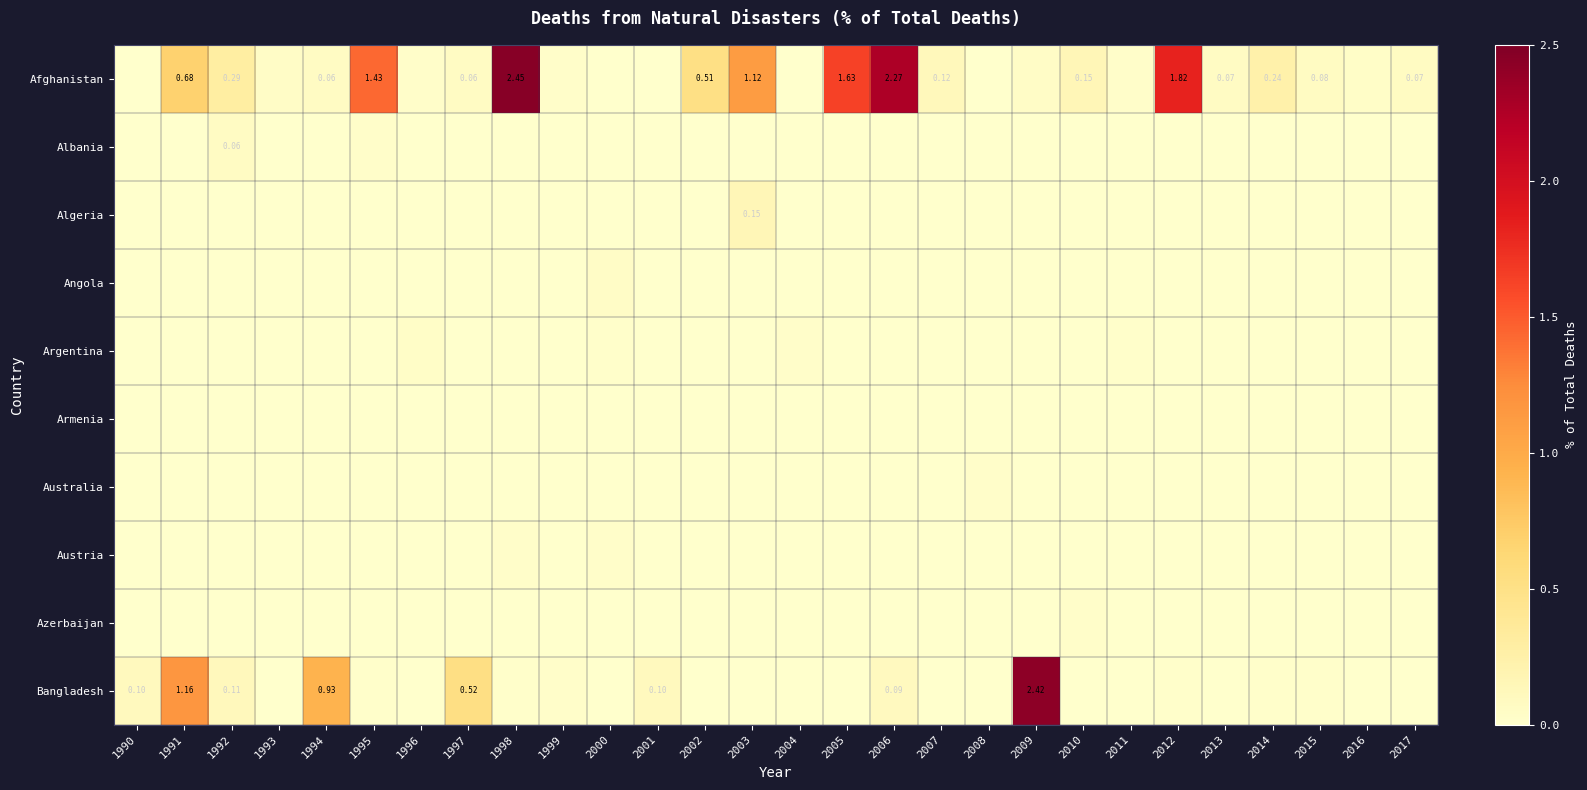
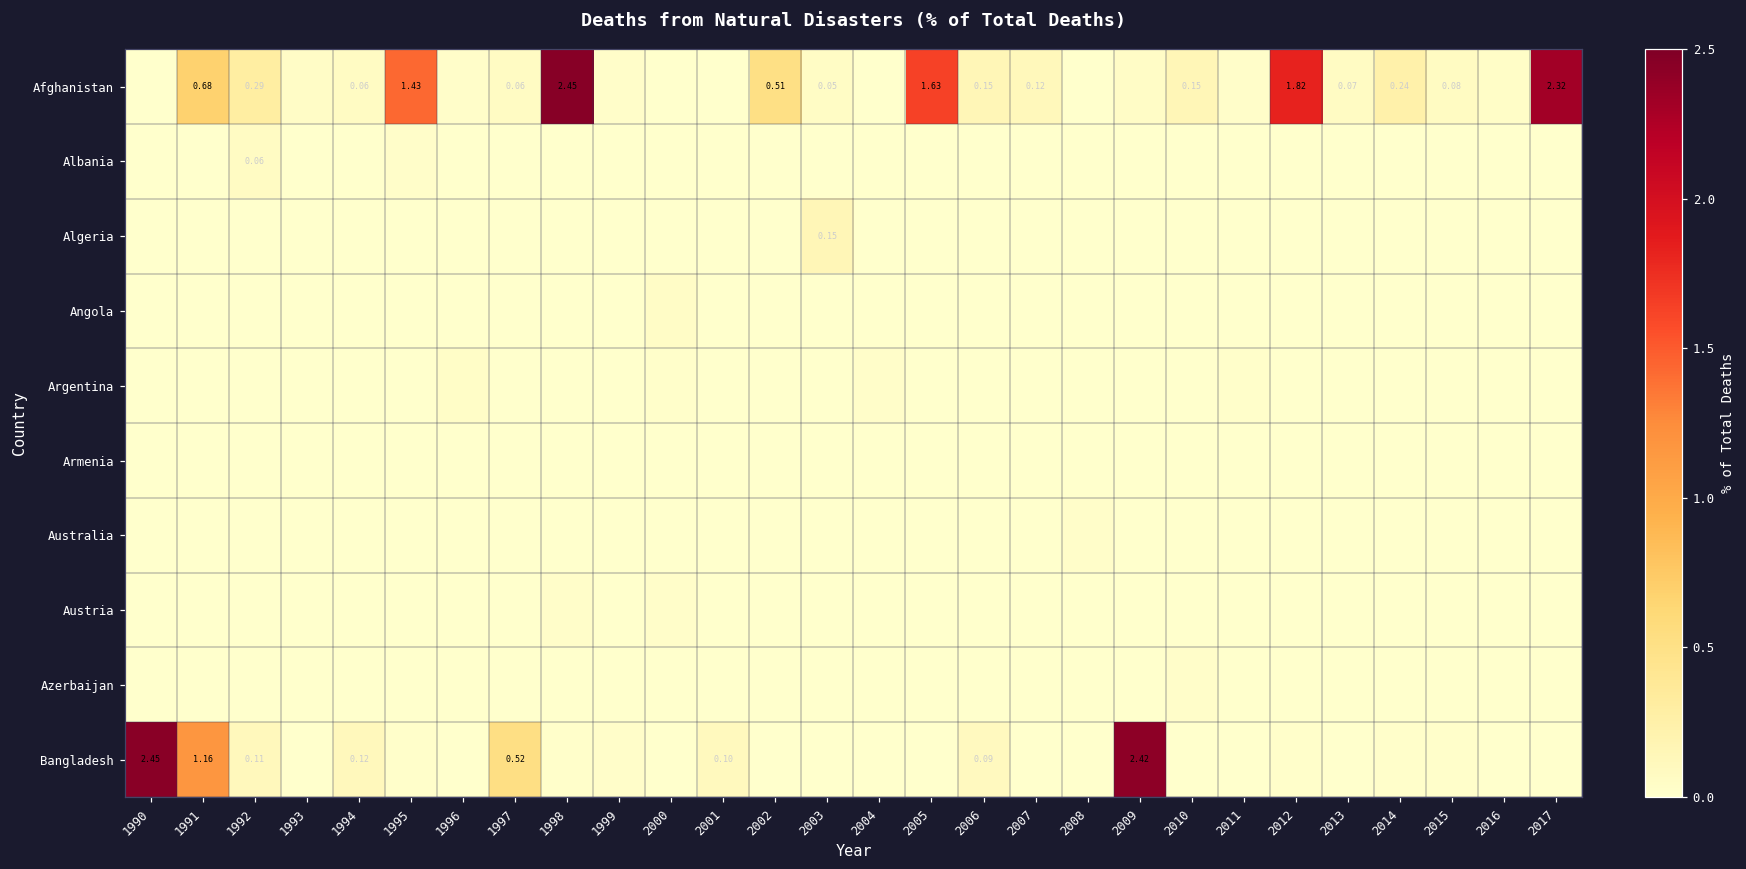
Afghanistan, 2003: 1.12 -> 0.05
Afghanistan, 2006: 2.27 -> 0.15
Afghanistan, 2017: 0.07 -> 2.32
Bangladesh, 1990: 0.10 -> 2.45
Bangladesh, 1994: 0.93 -> 0.12
